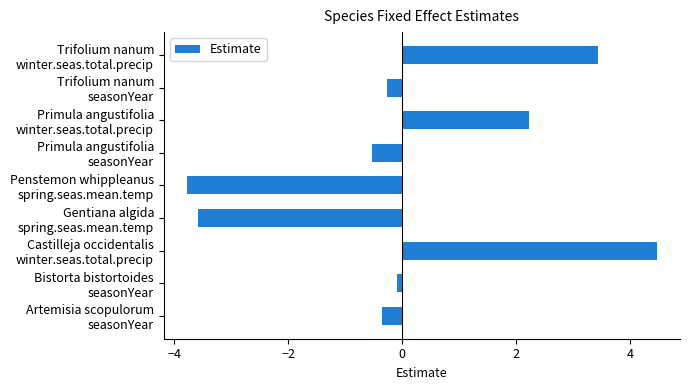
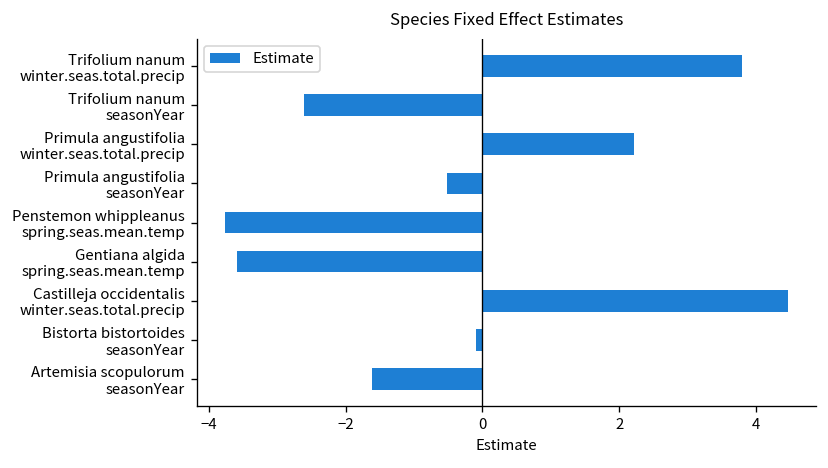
Trifolium nanum winter.seas.total.precip: 3.4 -> 3.8
Trifolium nanum seasonYear: -0.3 -> -2.6
Artemisia scopulorum seasonYear: -0.4 -> -1.6
